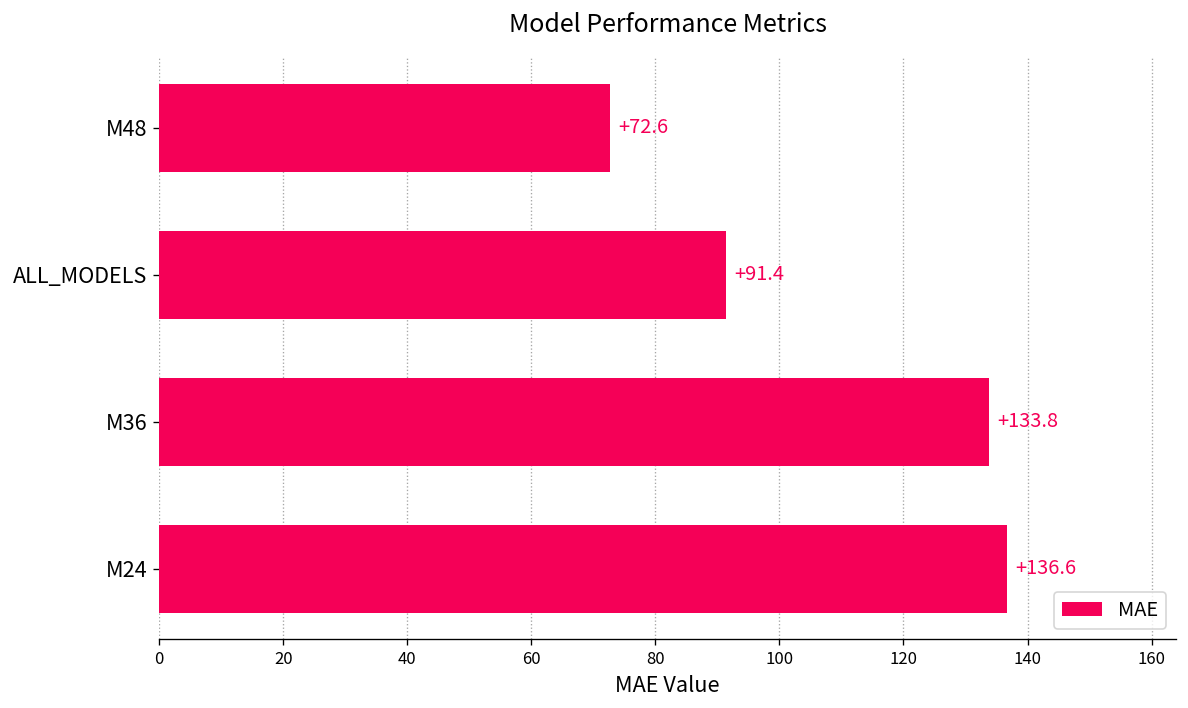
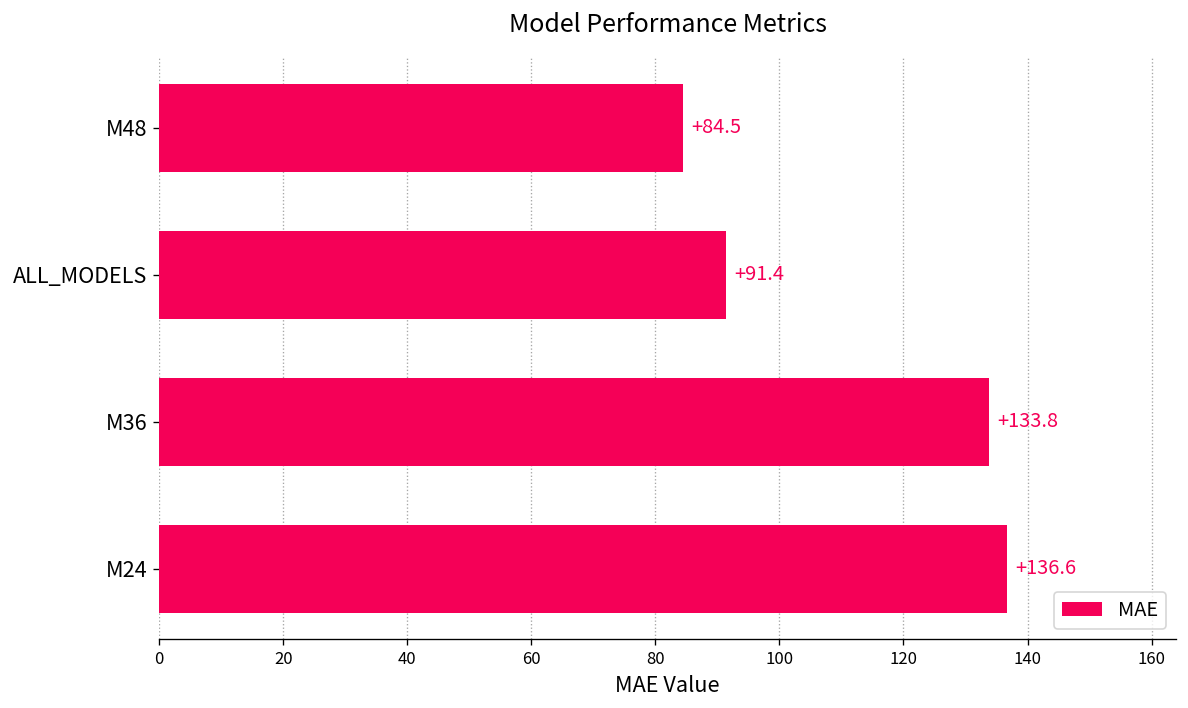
M48: +72.6 -> +84.5
